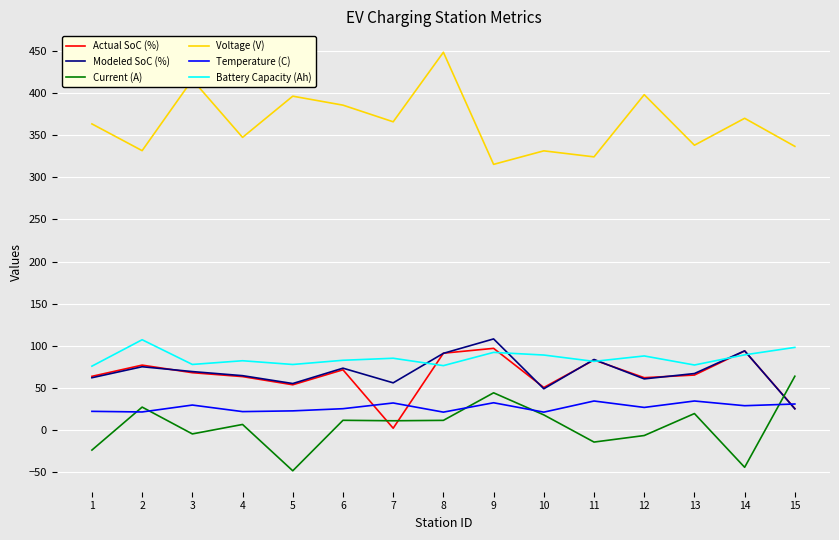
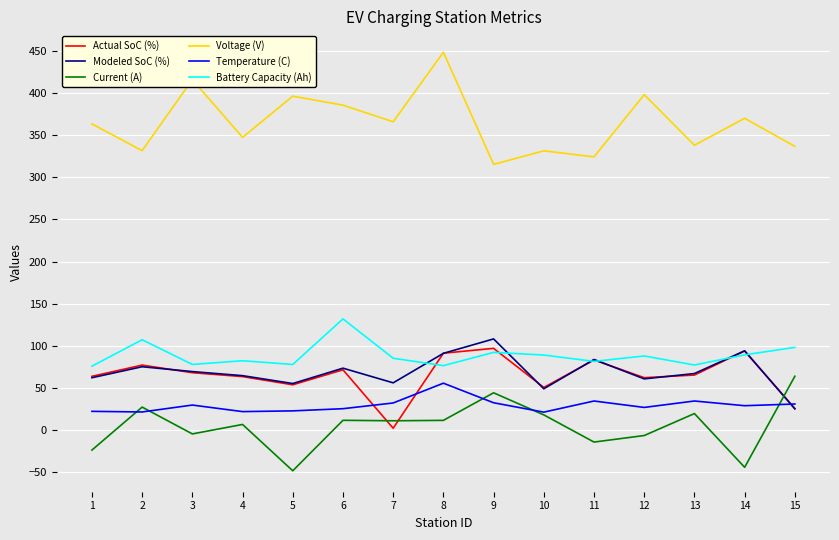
Battery Capacity (Ah), 6: 80 -> 130
Temperature (C), 8: 20 -> 60
